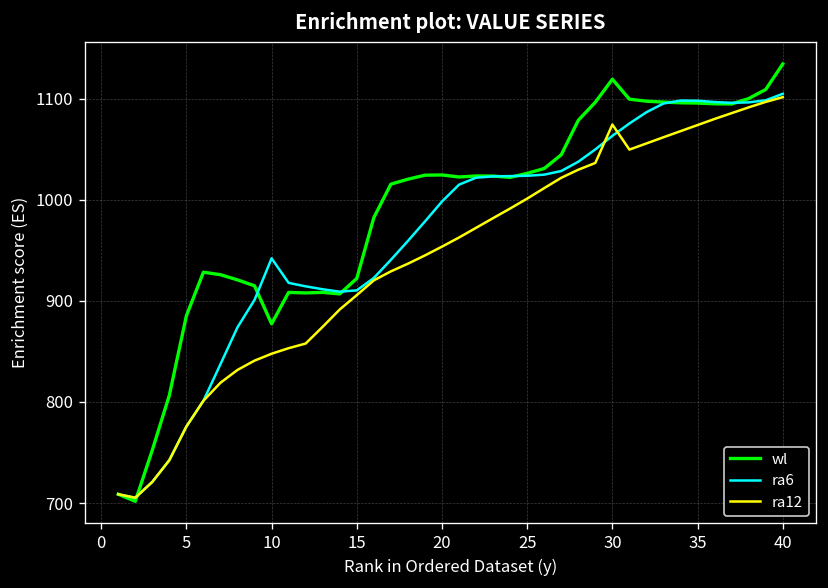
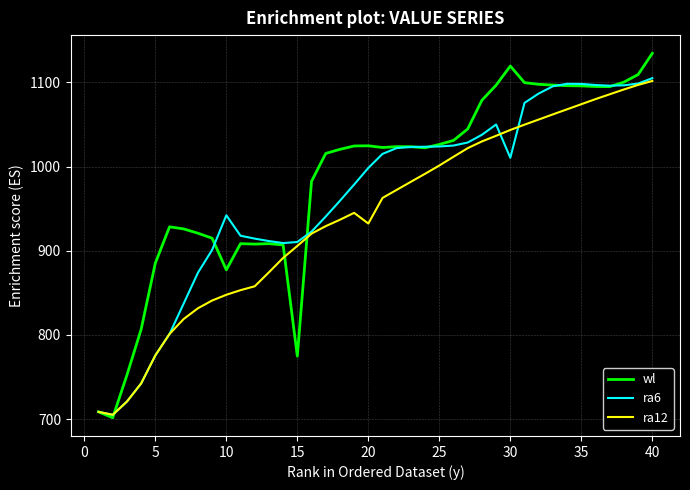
wl, 15: 920 -> 770
ra12, 20: 950 -> 930
ra6, 30: 1060 -> 1010
ra12, 30: 1070 -> 1040
